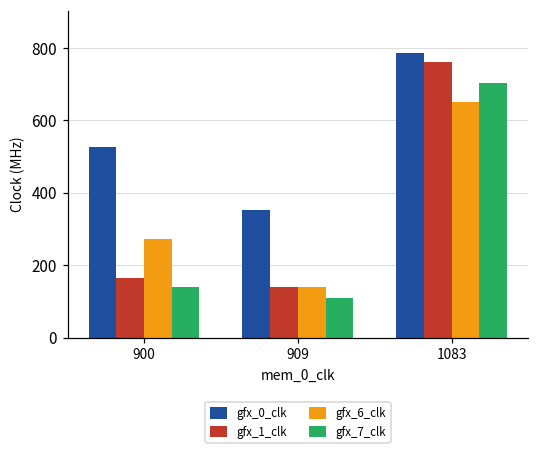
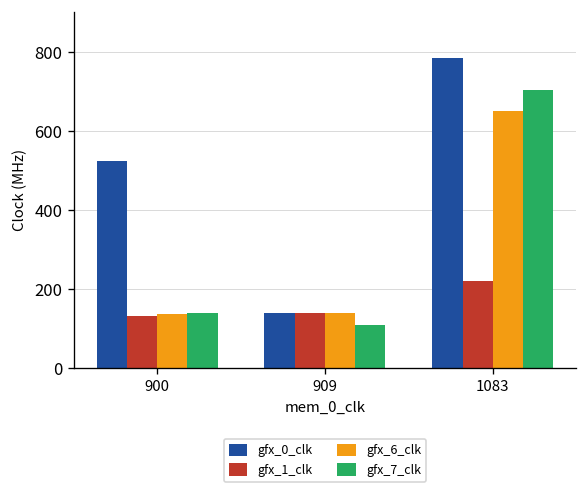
gfx_1_clk, 900: 170 -> 130
gfx_6_clk, 900: 270 -> 140
gfx_0_clk, 909: 350 -> 140
gfx_1_clk, 1083: 760 -> 220
